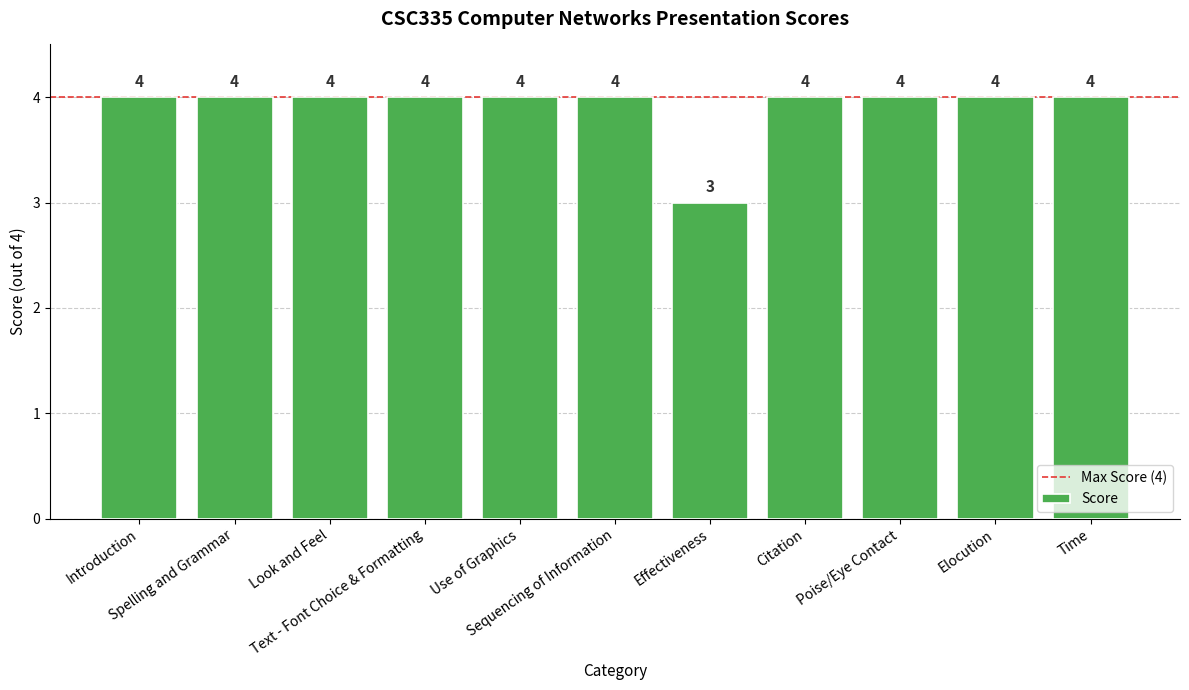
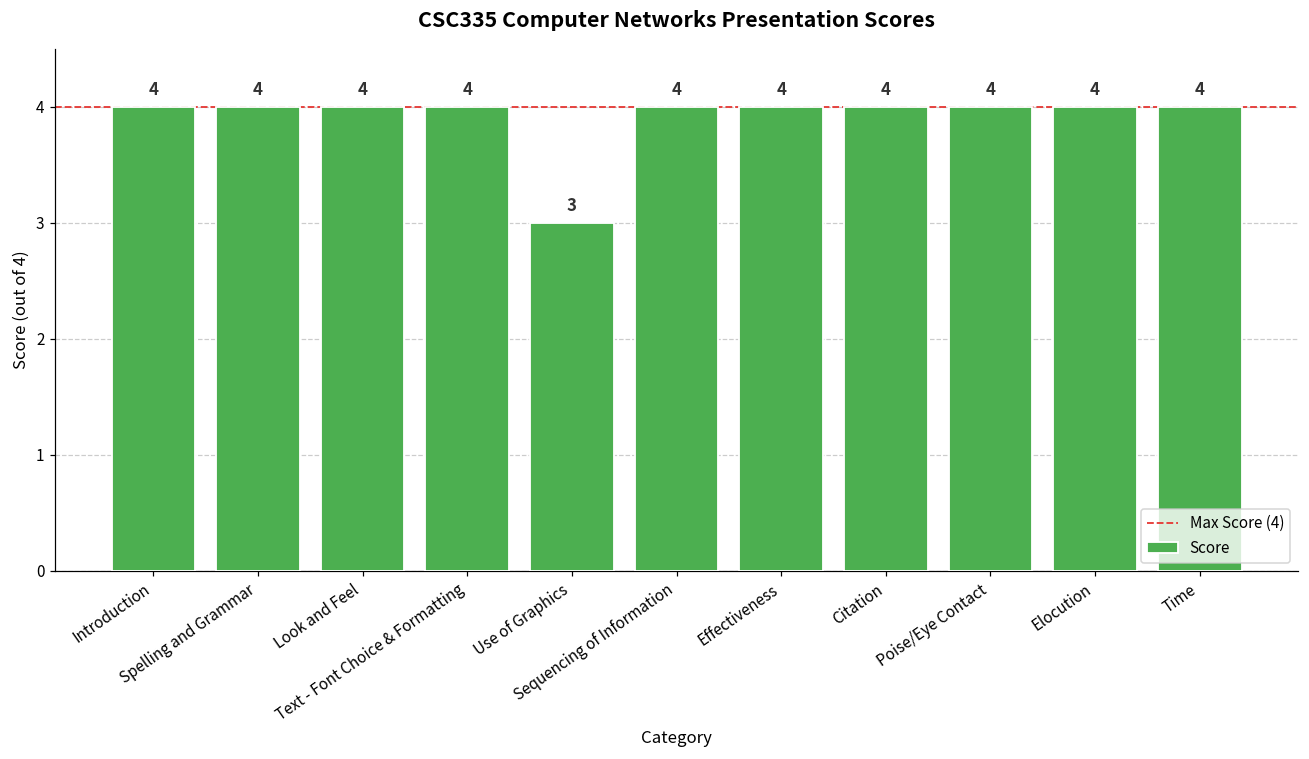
Use of Graphics: 4 -> 3
Effectiveness: 3 -> 4
